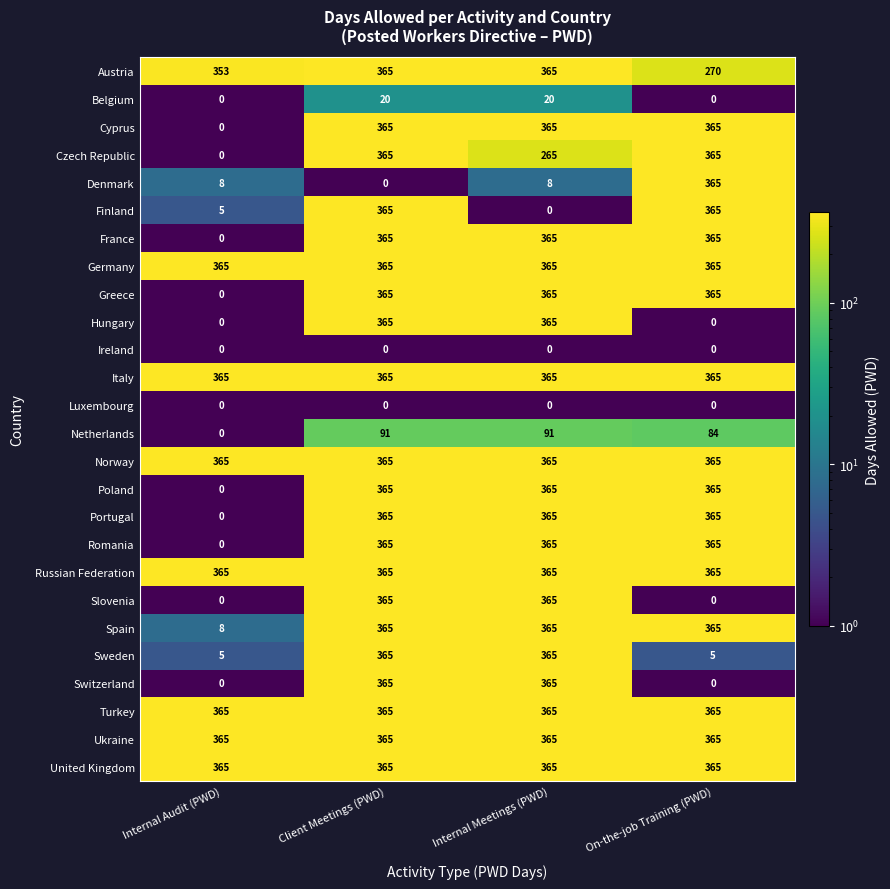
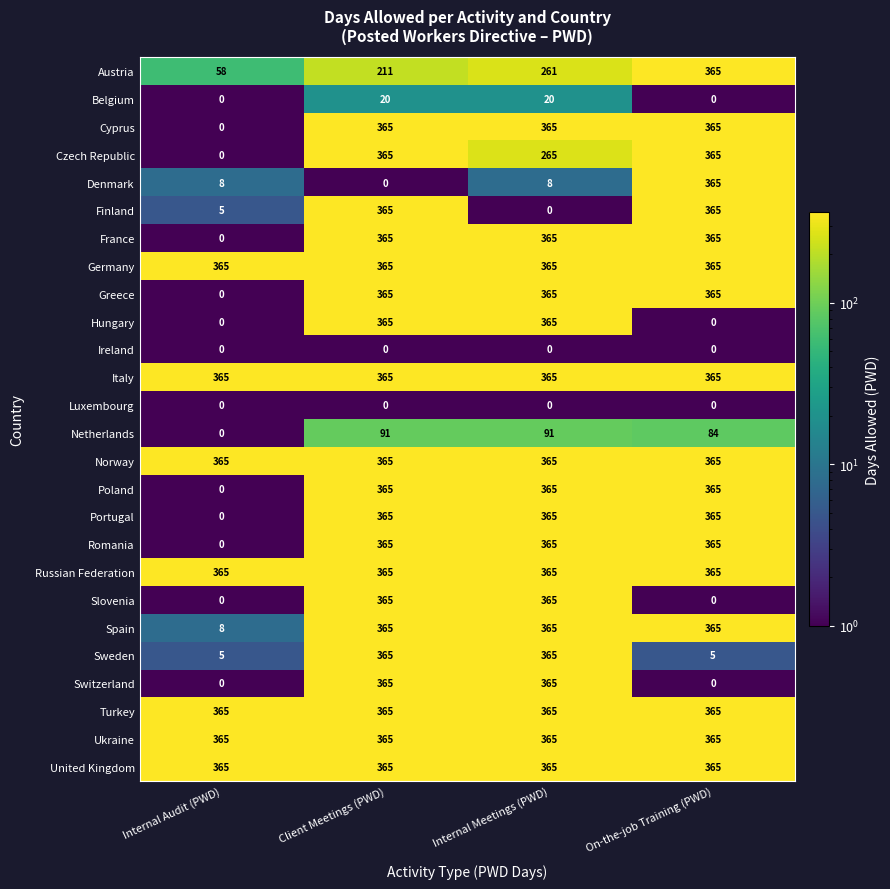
Austria, Internal Audit (PWD): 353 -> 58
Austria, Client Meetings (PWD): 365 -> 211
Austria, Internal Meetings (PWD): 365 -> 261
Austria, On-the-job Training (PWD): 270 -> 365
